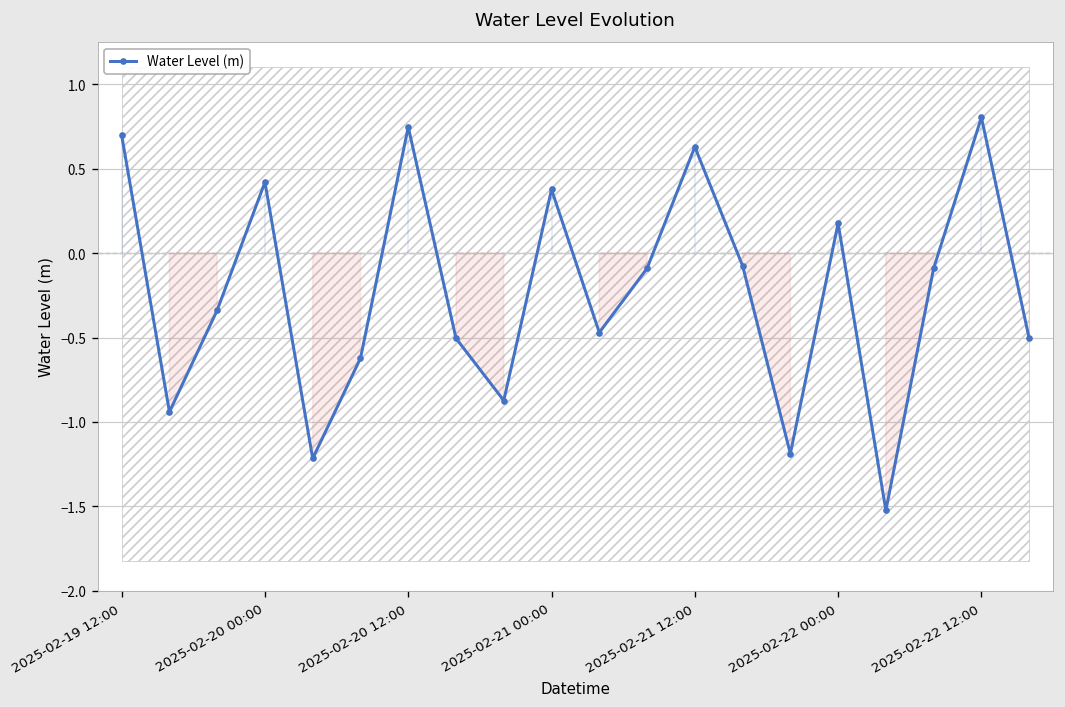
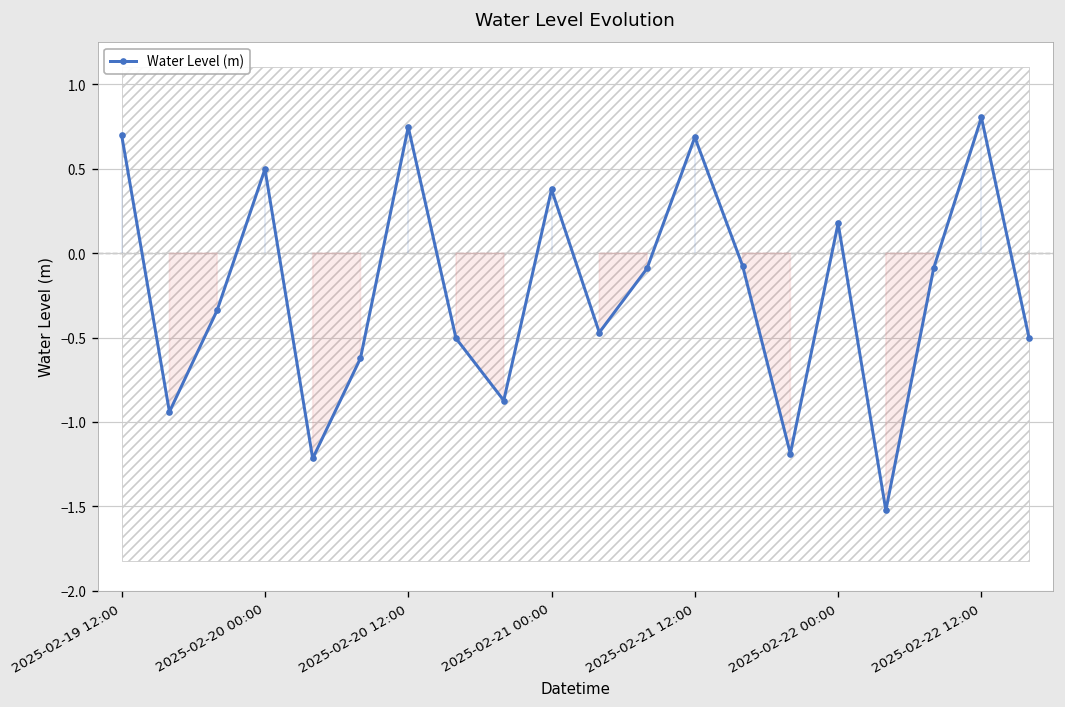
Water Level (m), 2025-02-20 00:00: 0.42 -> 0.50
Water Level (m), 2025-02-21 12:00: 0.63 -> 0.69
